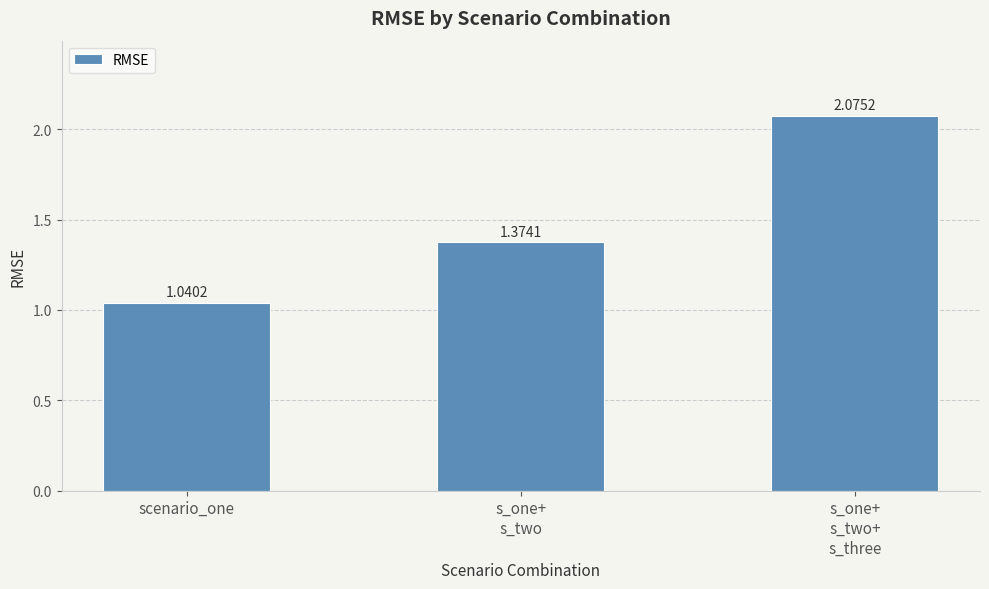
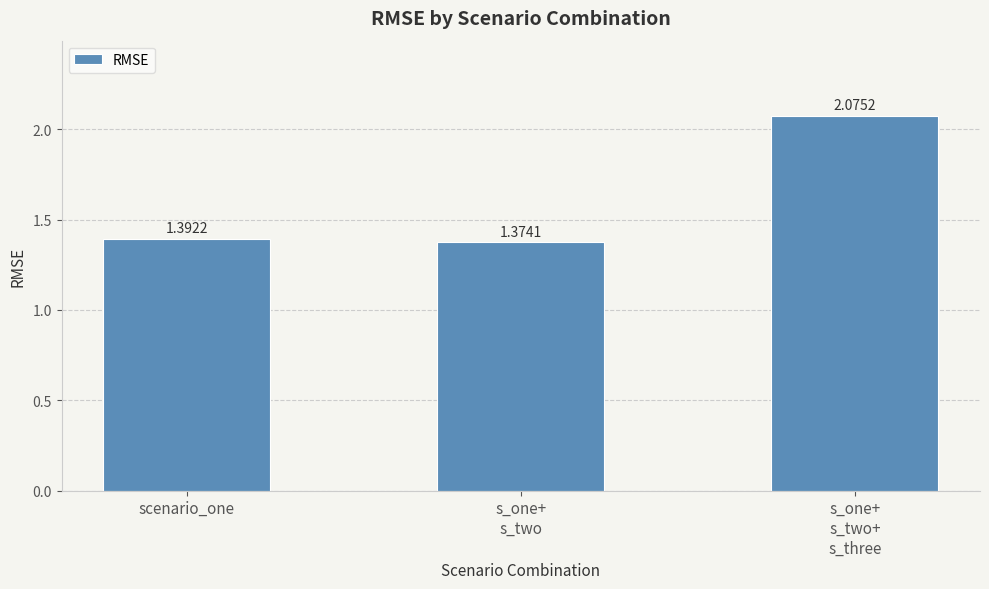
scenario_one: 1.0402 -> 1.3922
